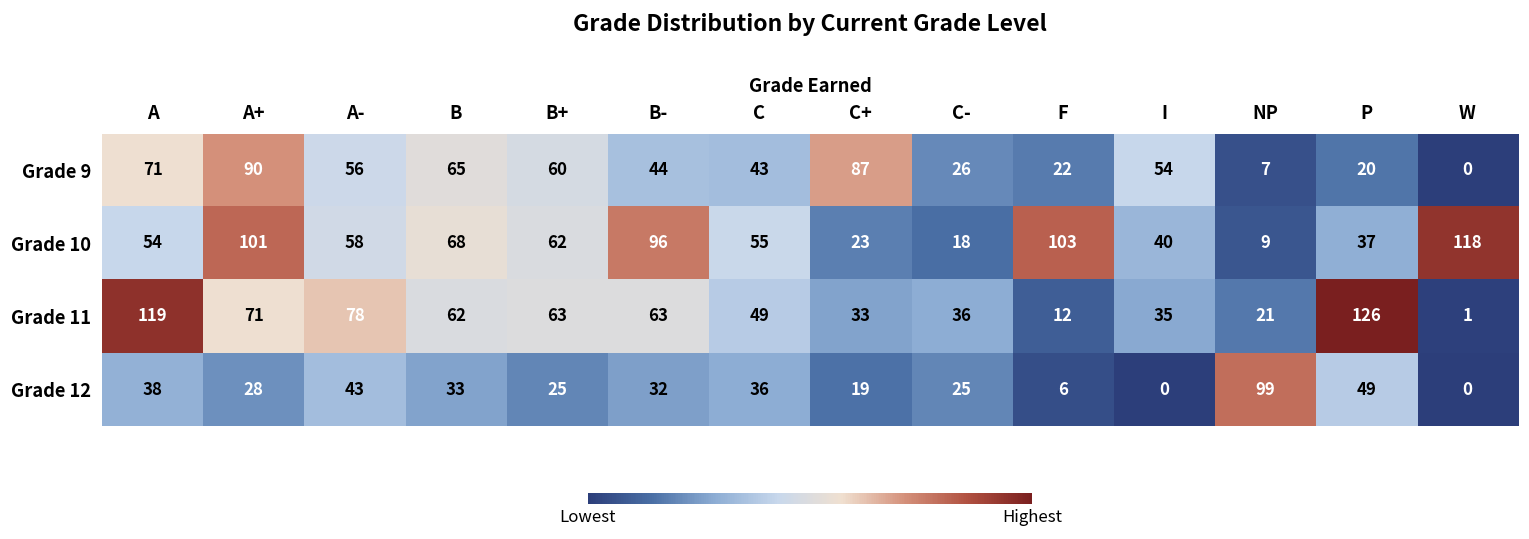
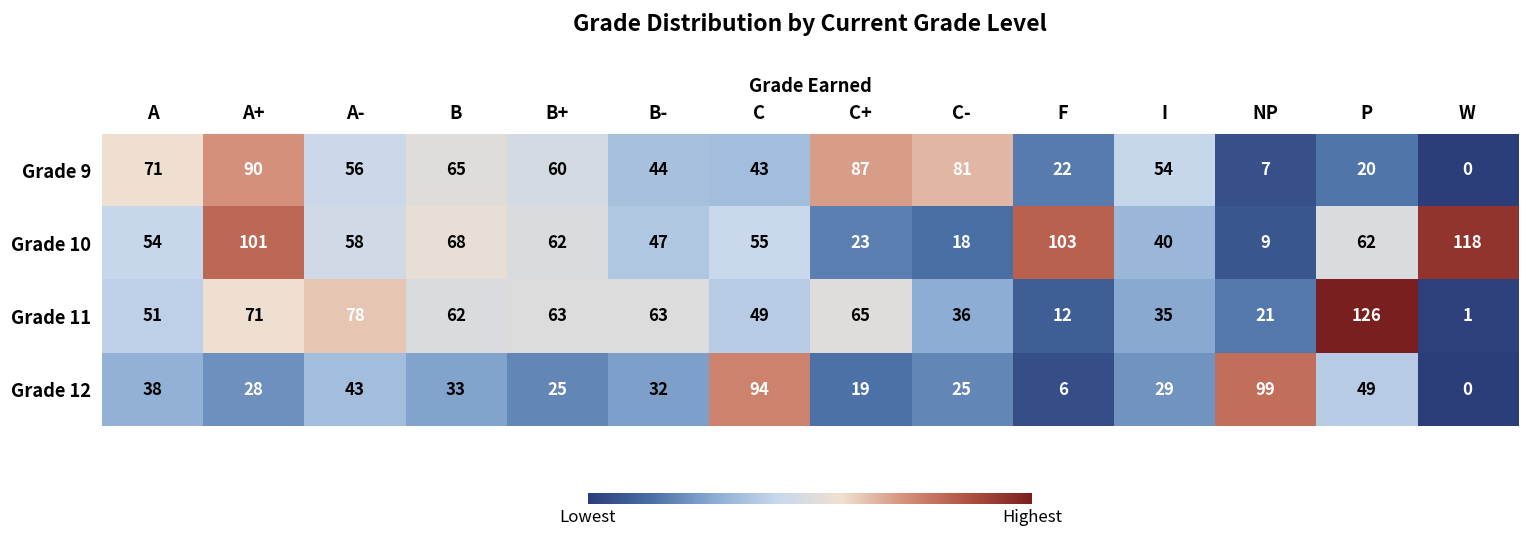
Grade 9, C-: 26 -> 81
Grade 10, B-: 96 -> 47
Grade 10, P: 37 -> 62
Grade 11, A: 119 -> 51
Grade 11, C+: 33 -> 65
Grade 12, C: 36 -> 94
Grade 12, I: 0 -> 29
